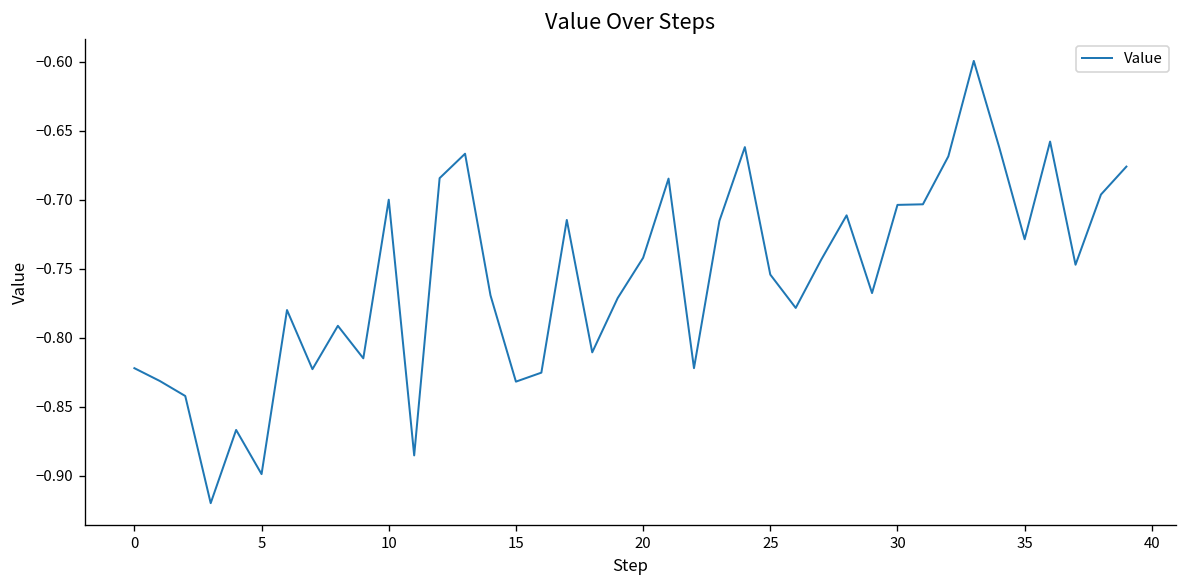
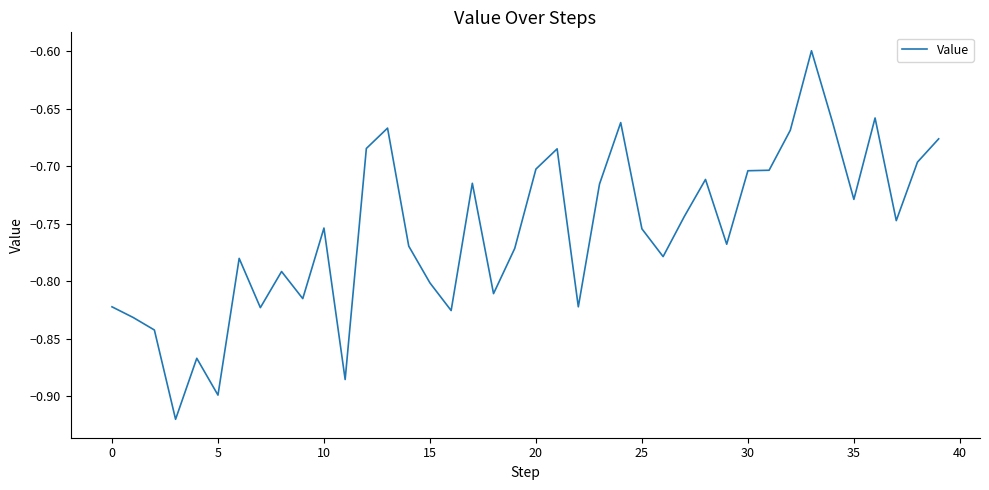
10: -0.700 -> -0.754
15: -0.832 -> -0.801
20: -0.742 -> -0.702
